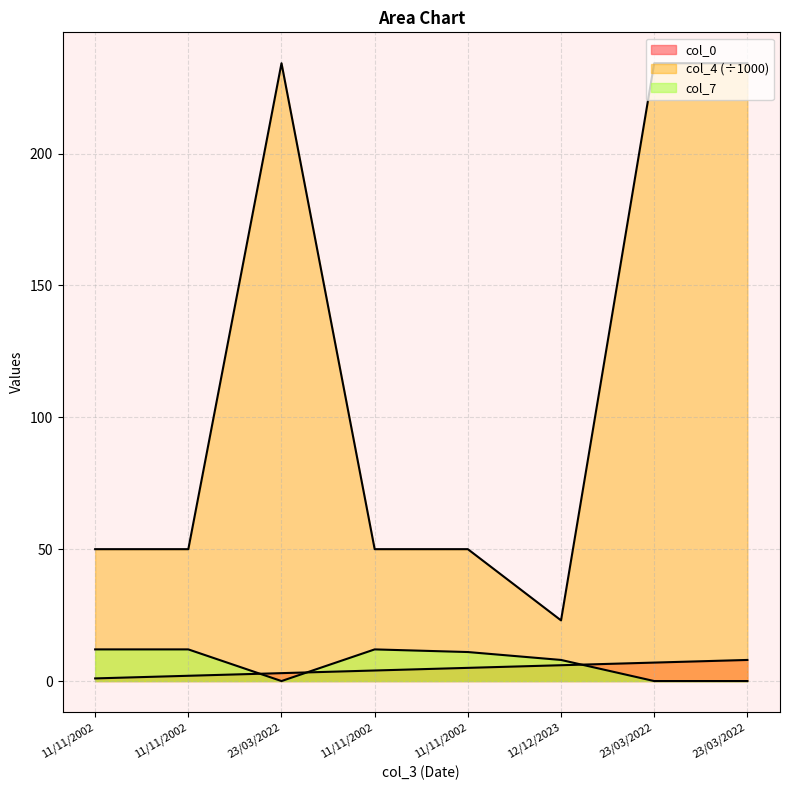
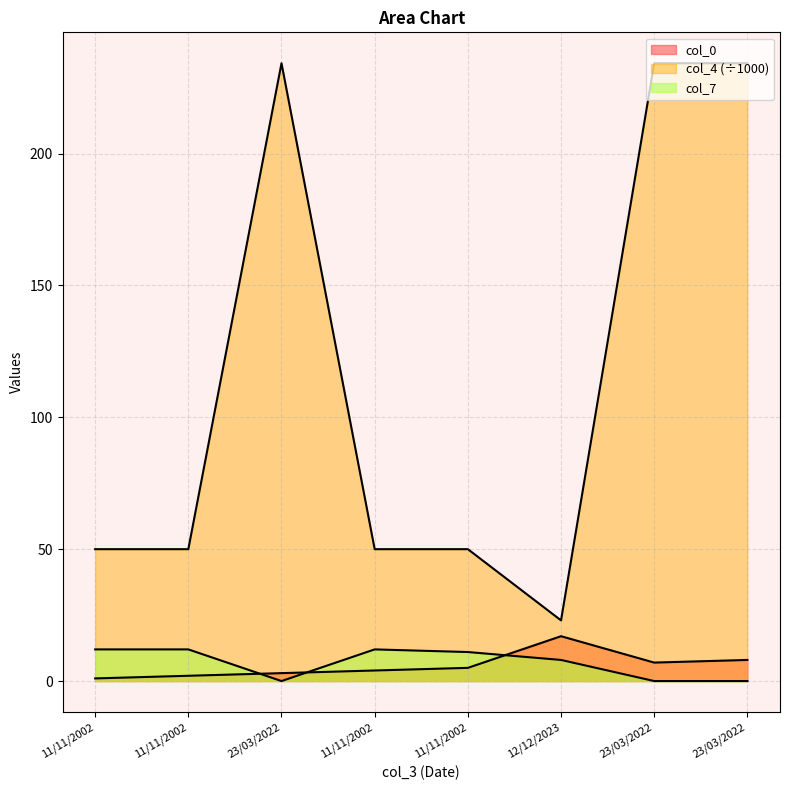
col_0, 12/12/2023: 6 -> 17
